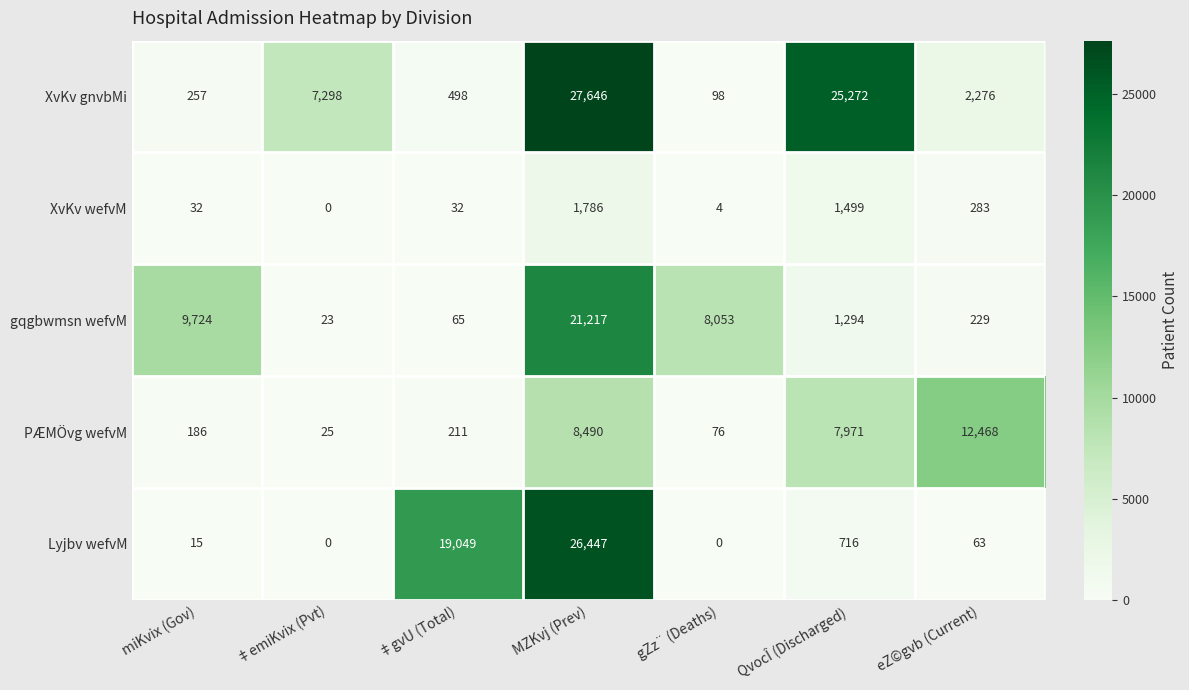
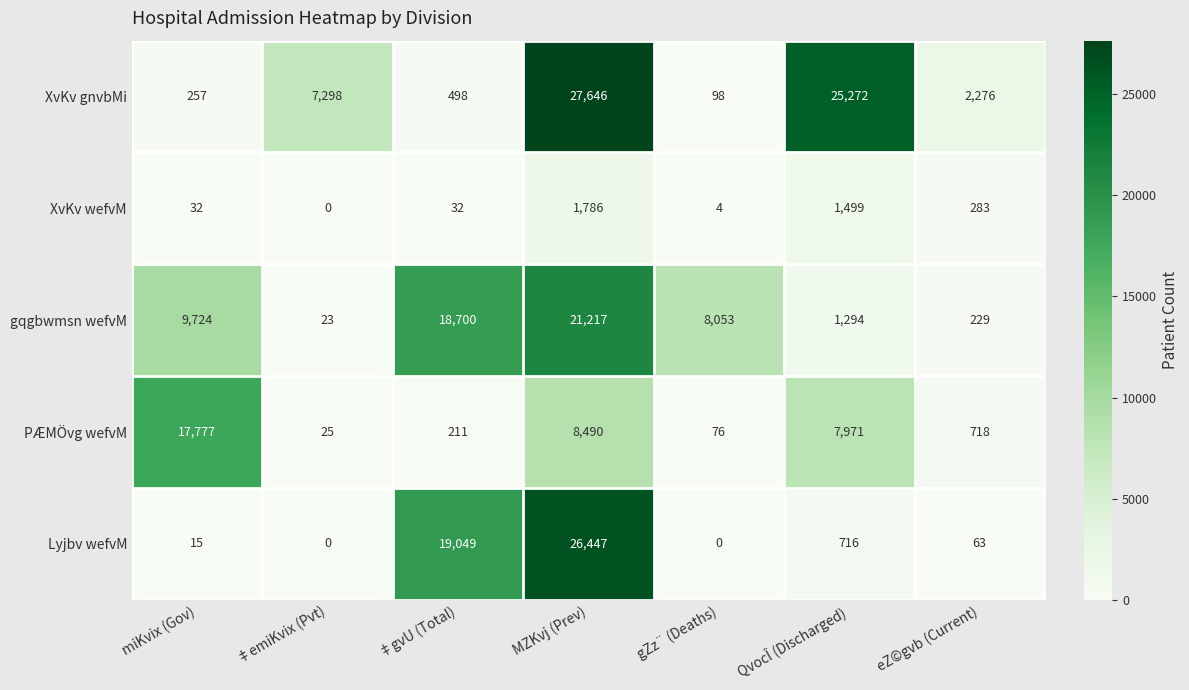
gqgbwmsn wefvM, ‡gvU (Total): 65 -> 18,700
PÆMÖvg wefvM, miKvix (Gov): 186 -> 17,777
PÆMÖvg wefvM, eZ©gvb (Current): 12,468 -> 718
